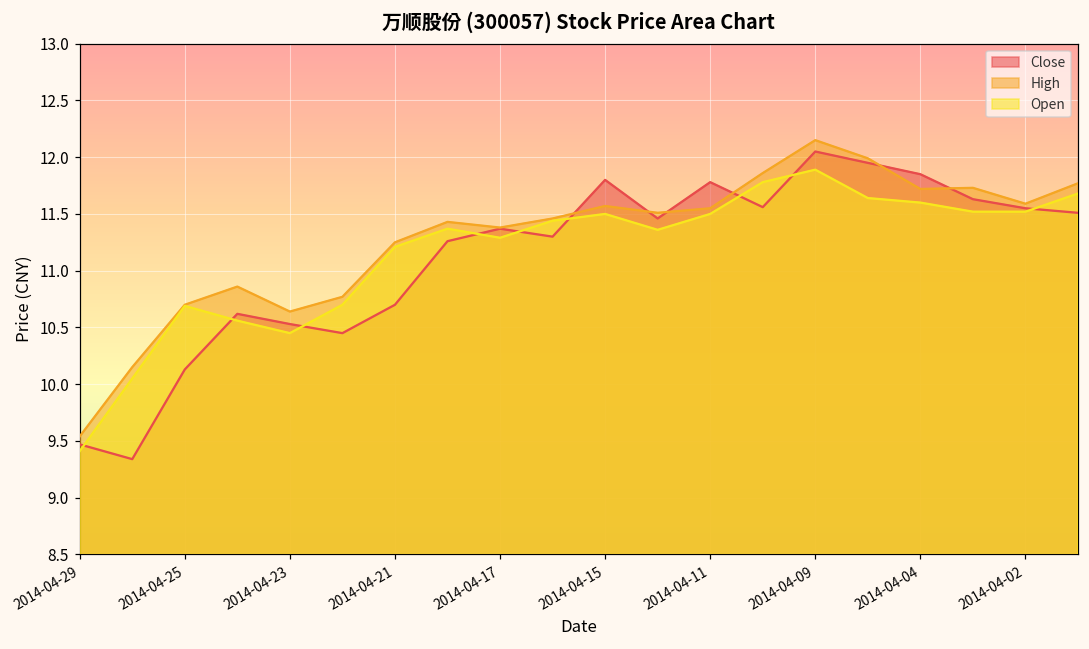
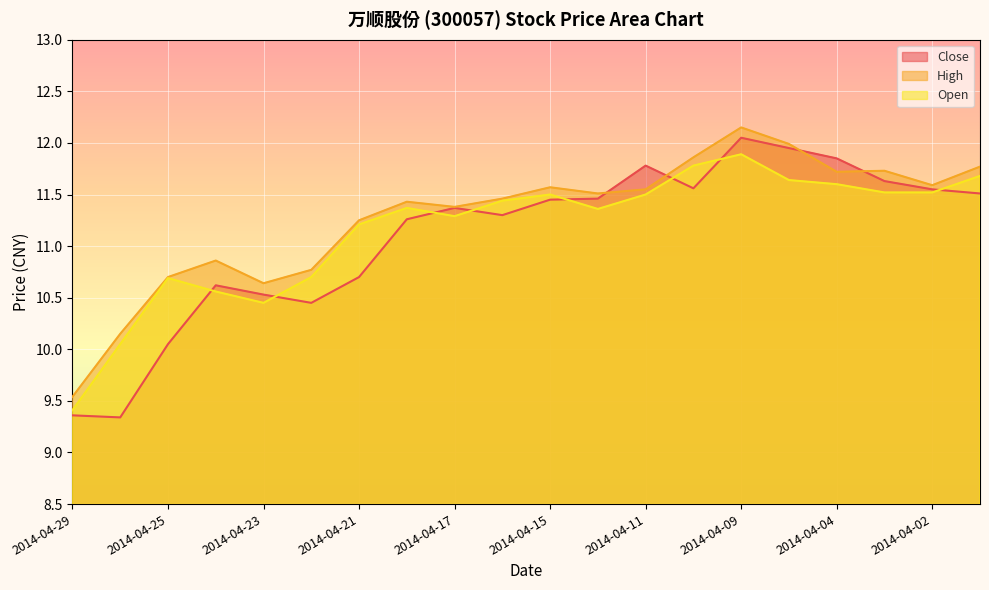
Close, 2014-04-29: 9.47 -> 9.36
Close, 2014-04-25: 10.13 -> 10.05
Close, 2014-04-15: 11.80 -> 11.45
